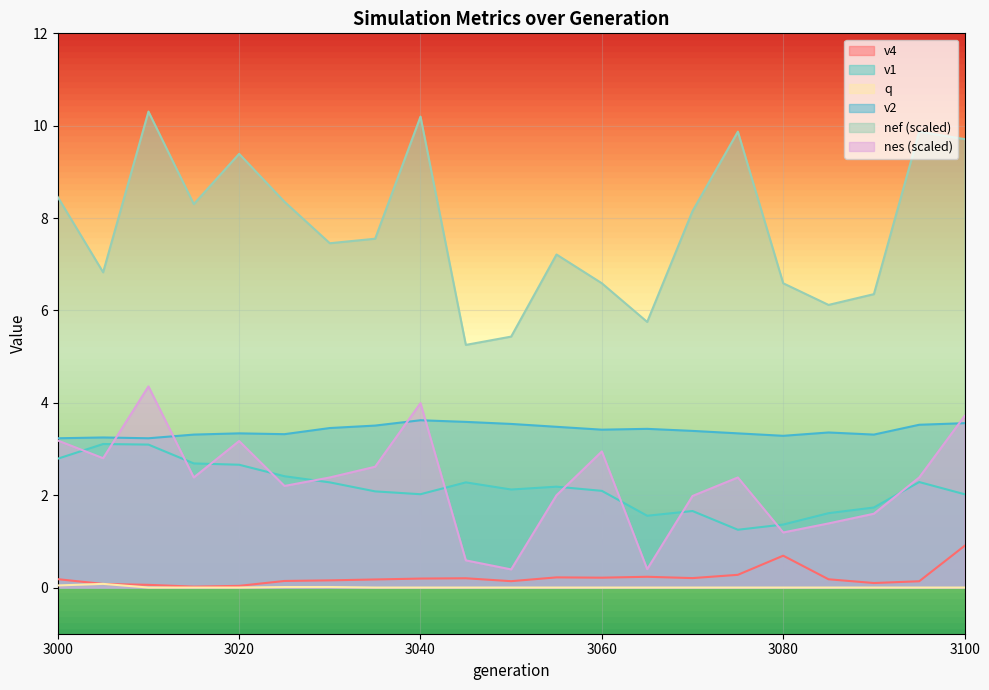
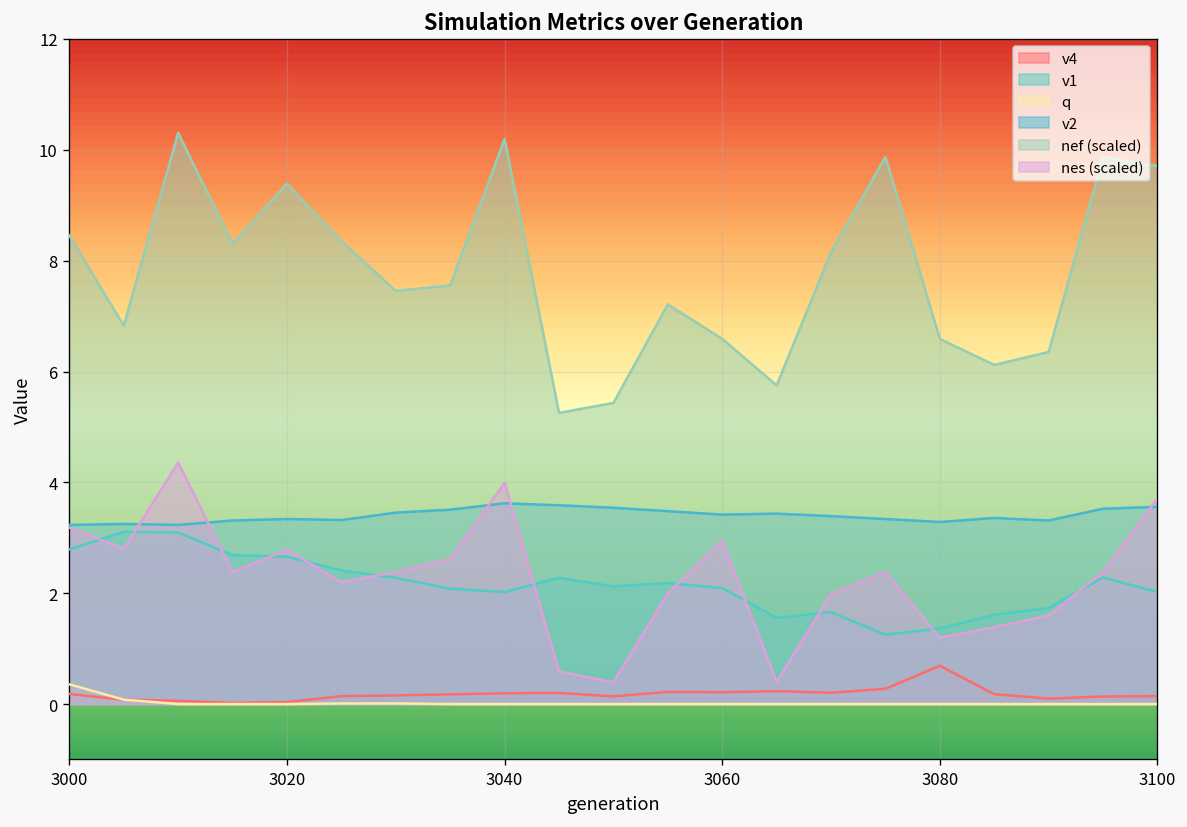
q, 3000: 0.0 -> 0.4
nes (scaled), 3020: 3.2 -> 2.8
v4, 3100: 0.9 -> 0.1
